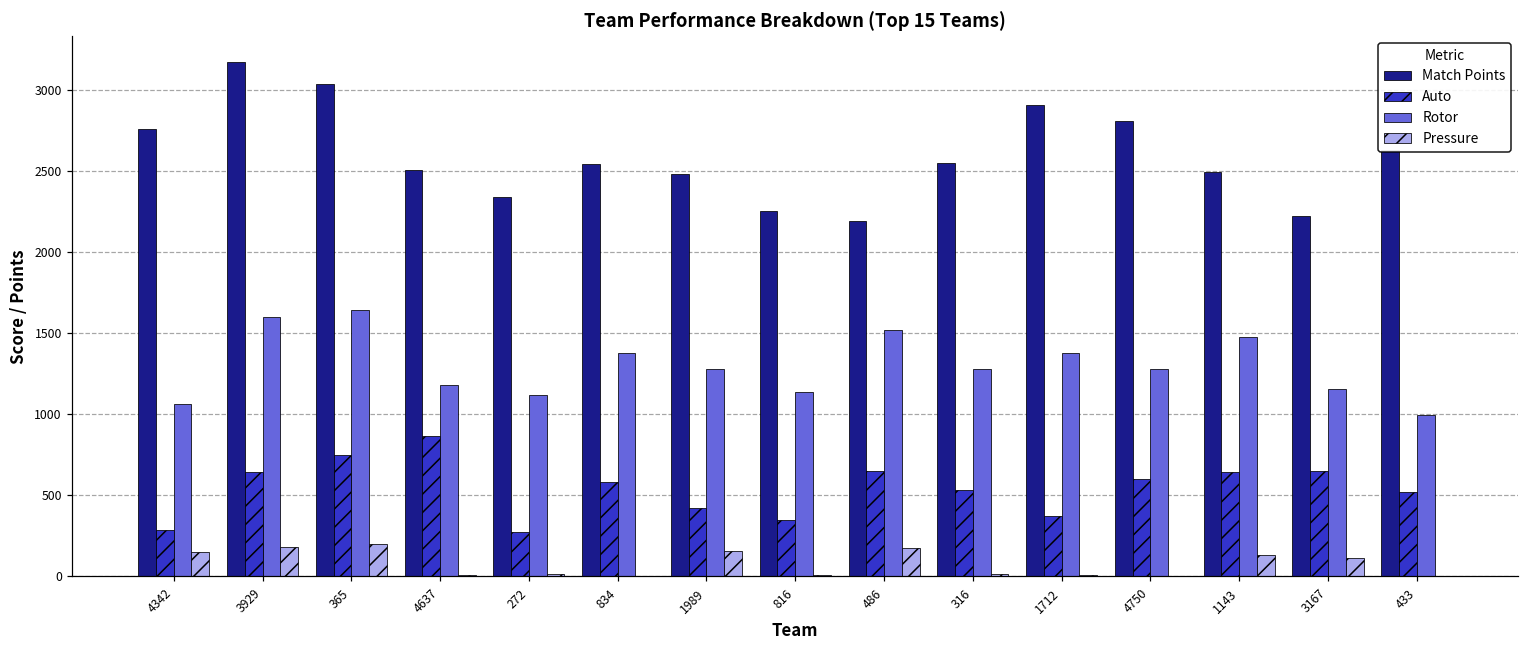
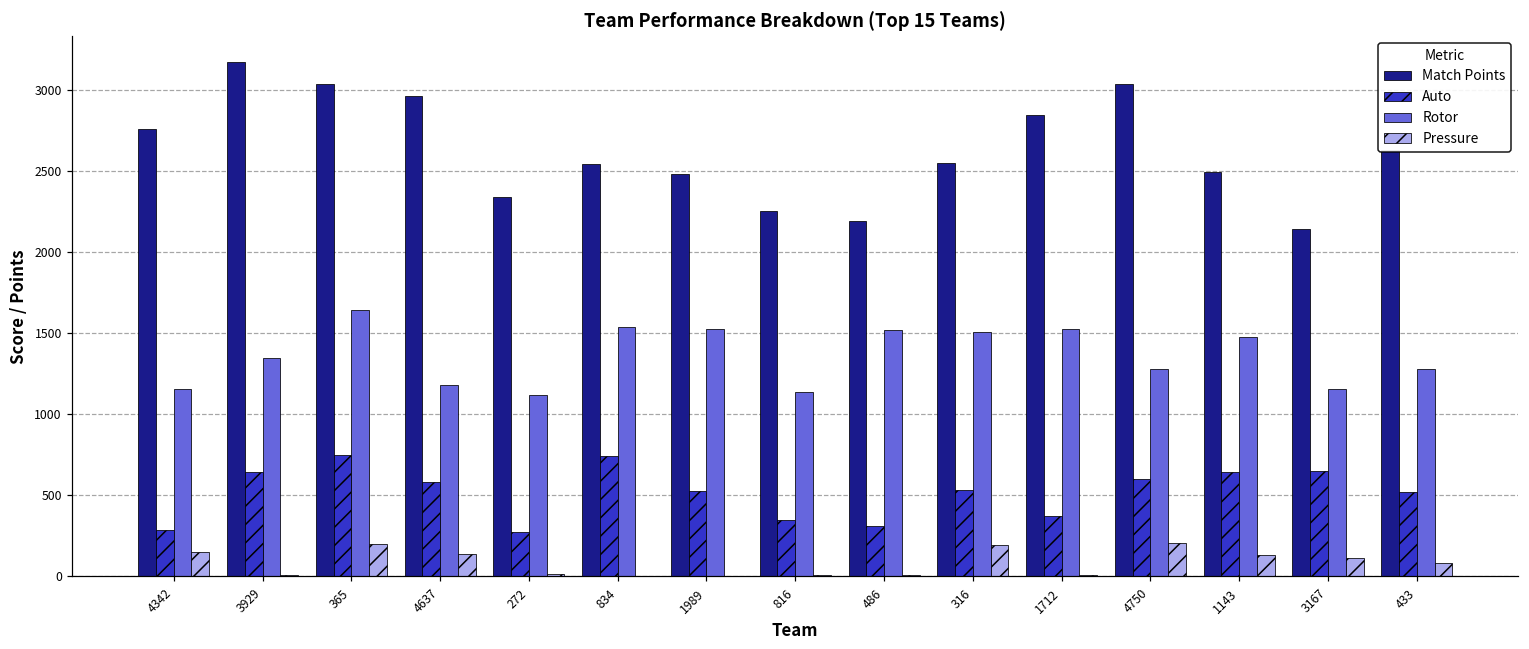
Rotor, 4342: 1070 -> 1160
Rotor, 3929: 1600 -> 1350
Pressure, 3929: 180 -> 10
Match Points, 4637: 2510 -> 2970
Auto, 4637: 860 -> 580
Pressure, 4637: 10 -> 140
Auto, 834: 580 -> 740
Rotor, 834: 1380 -> 1540
Auto, 1989: 430 -> 530
Rotor, 1989: 1280 -> 1530
Pressure, 1989: 160 -> 10
Auto, 486: 650 -> 310
Pressure, 486: 180 -> 10
Rotor, 316: 1280 -> 1510
Pressure, 316: 20 -> 200
Match Points, 1712: 2910 -> 2850
Rotor, 1712: 1380 -> 1530
Match Points, 4750: 2810 -> 3040
Pressure, 4750: 0 -> 210
Match Points, 3167: 2230 -> 2150
Rotor, 433: 1000 -> 1280
Pressure, 433: 0 -> 90
